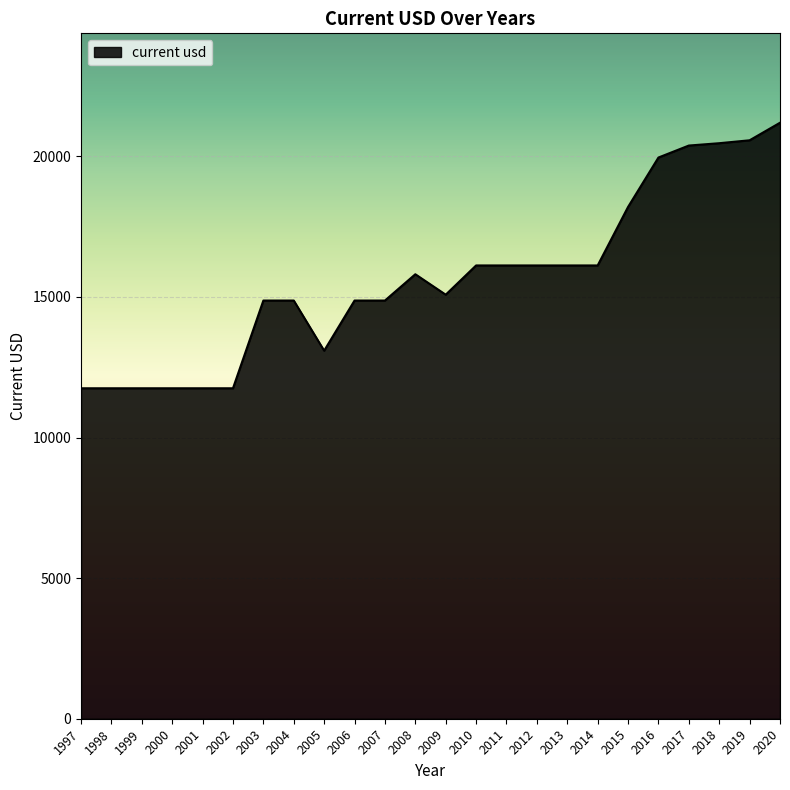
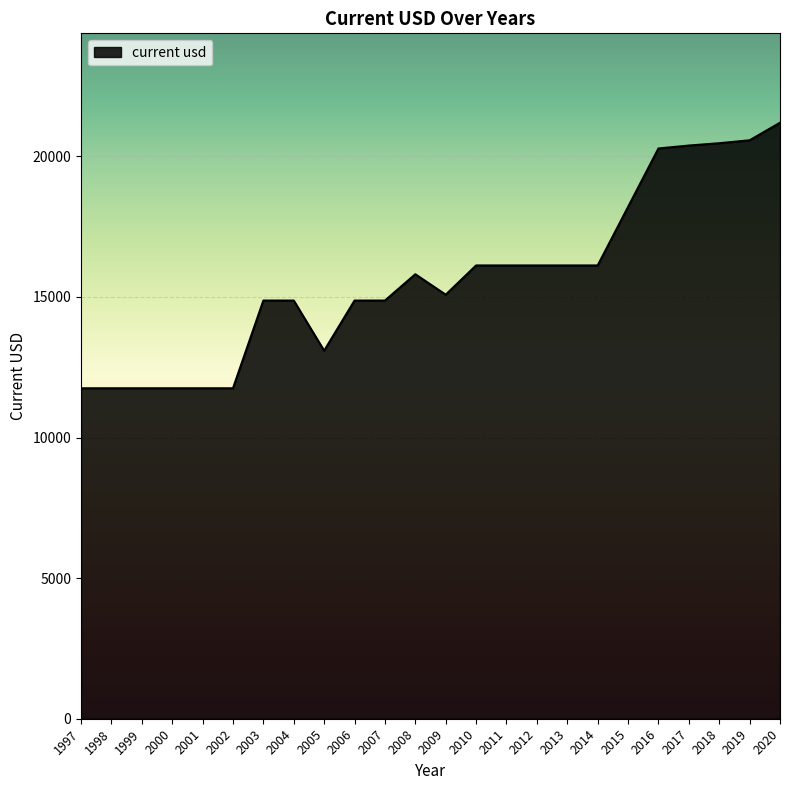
2016: 20000 -> 20300
